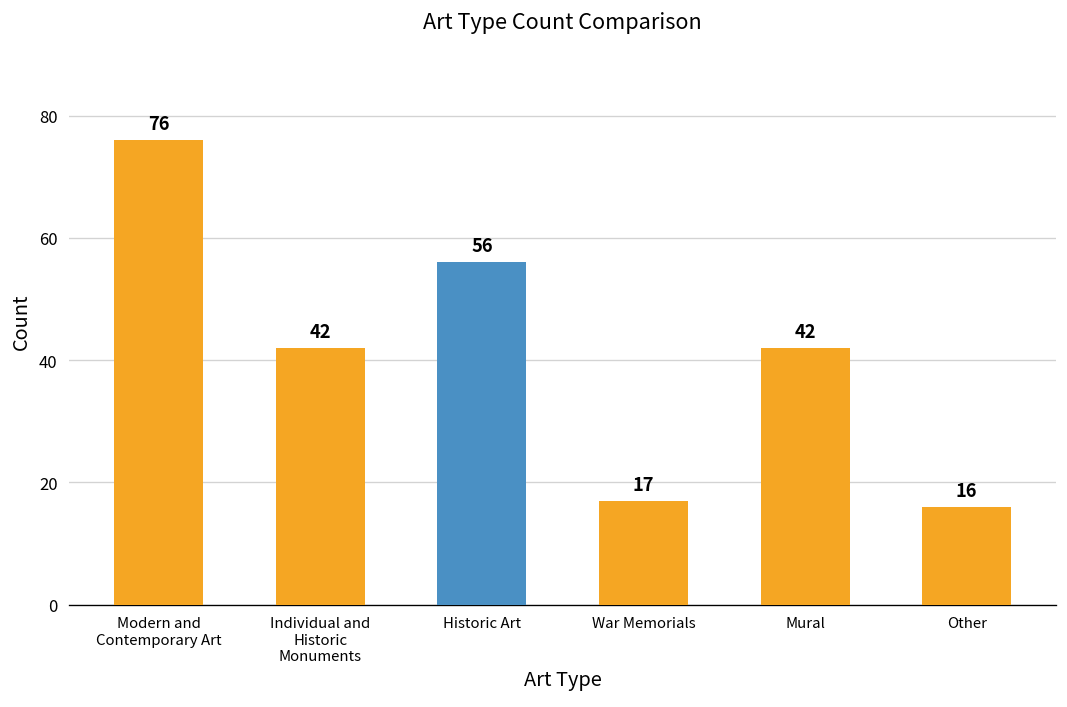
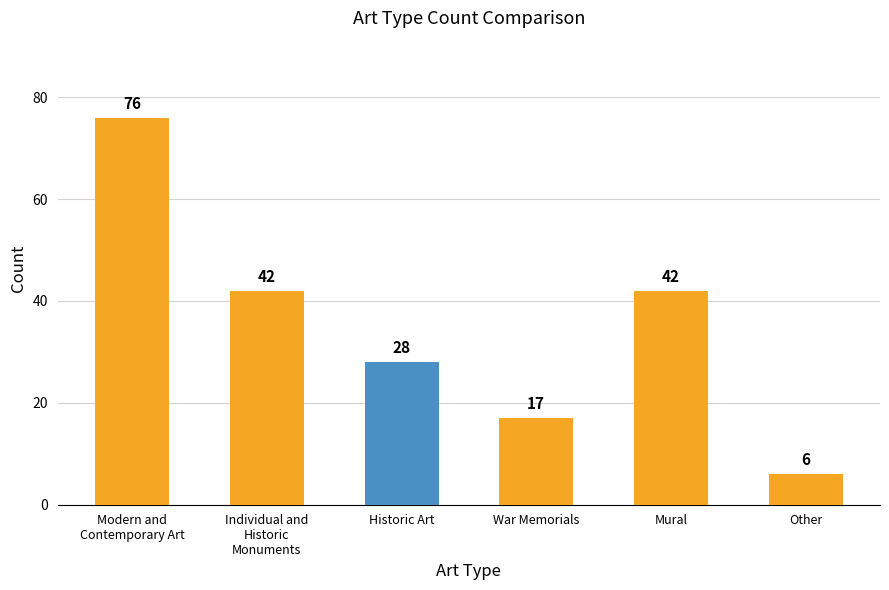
Historic Art: 56 -> 28
Other: 16 -> 6
